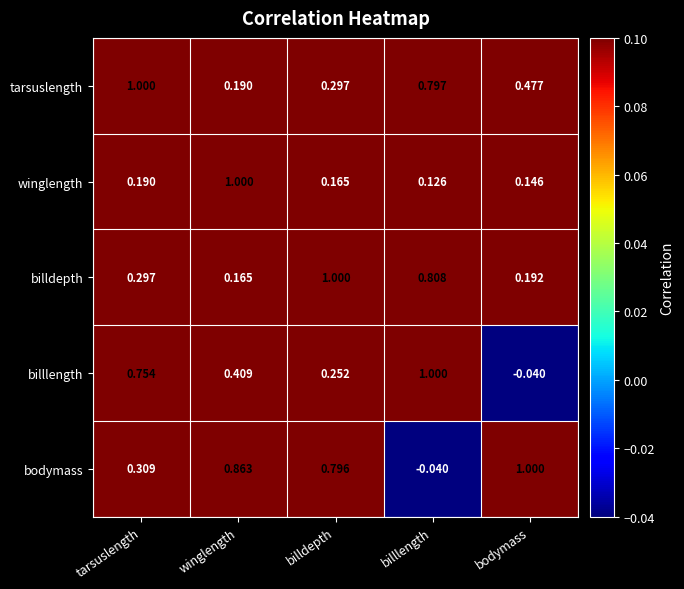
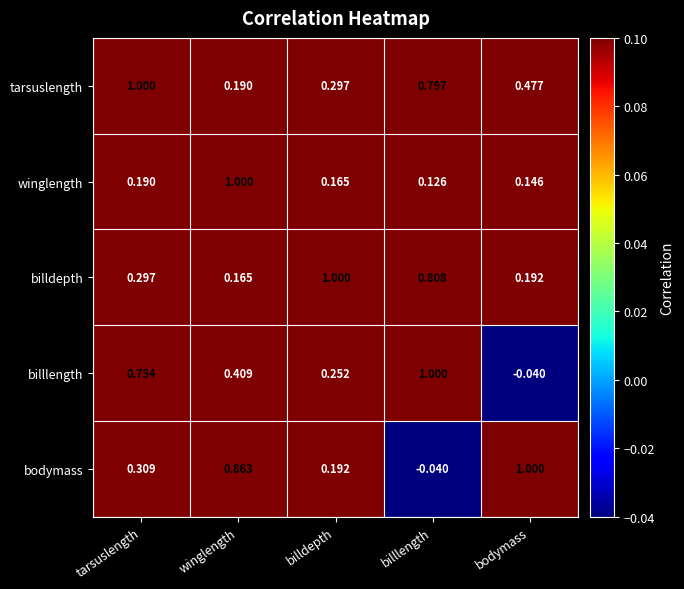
bodymass, billdepth: 0.796 -> 0.192
